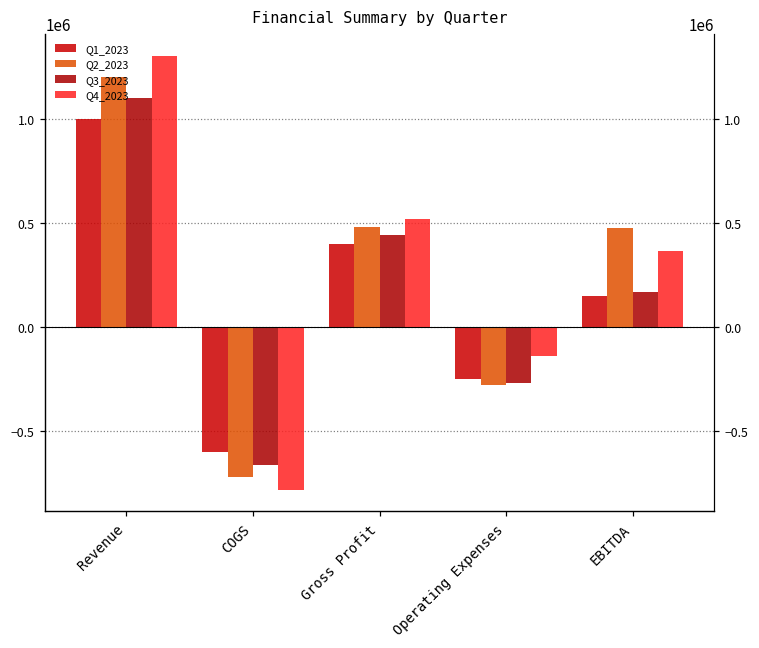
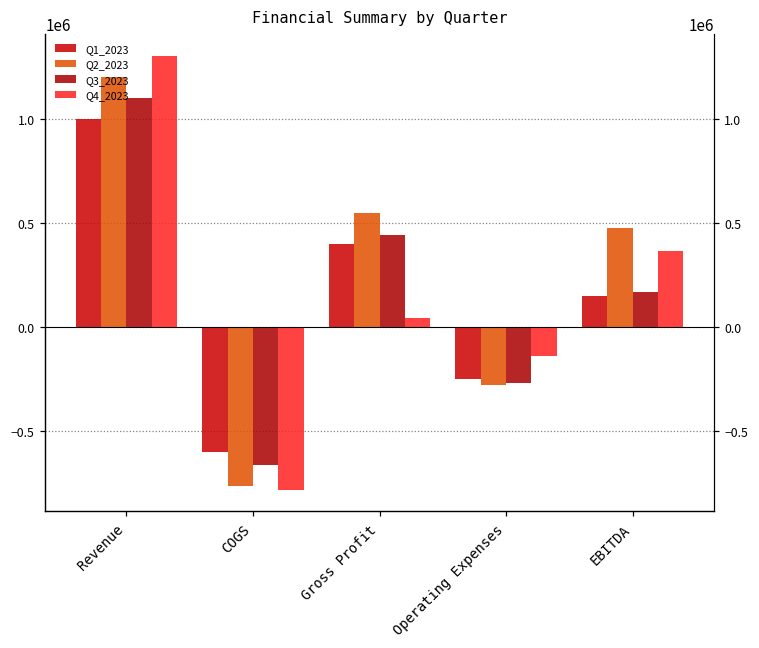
Q2_2023, COGS: -720000 -> -760000
Q2_2023, Gross Profit: 480000 -> 550000
Q4_2023, Gross Profit: 520000 -> 40000
